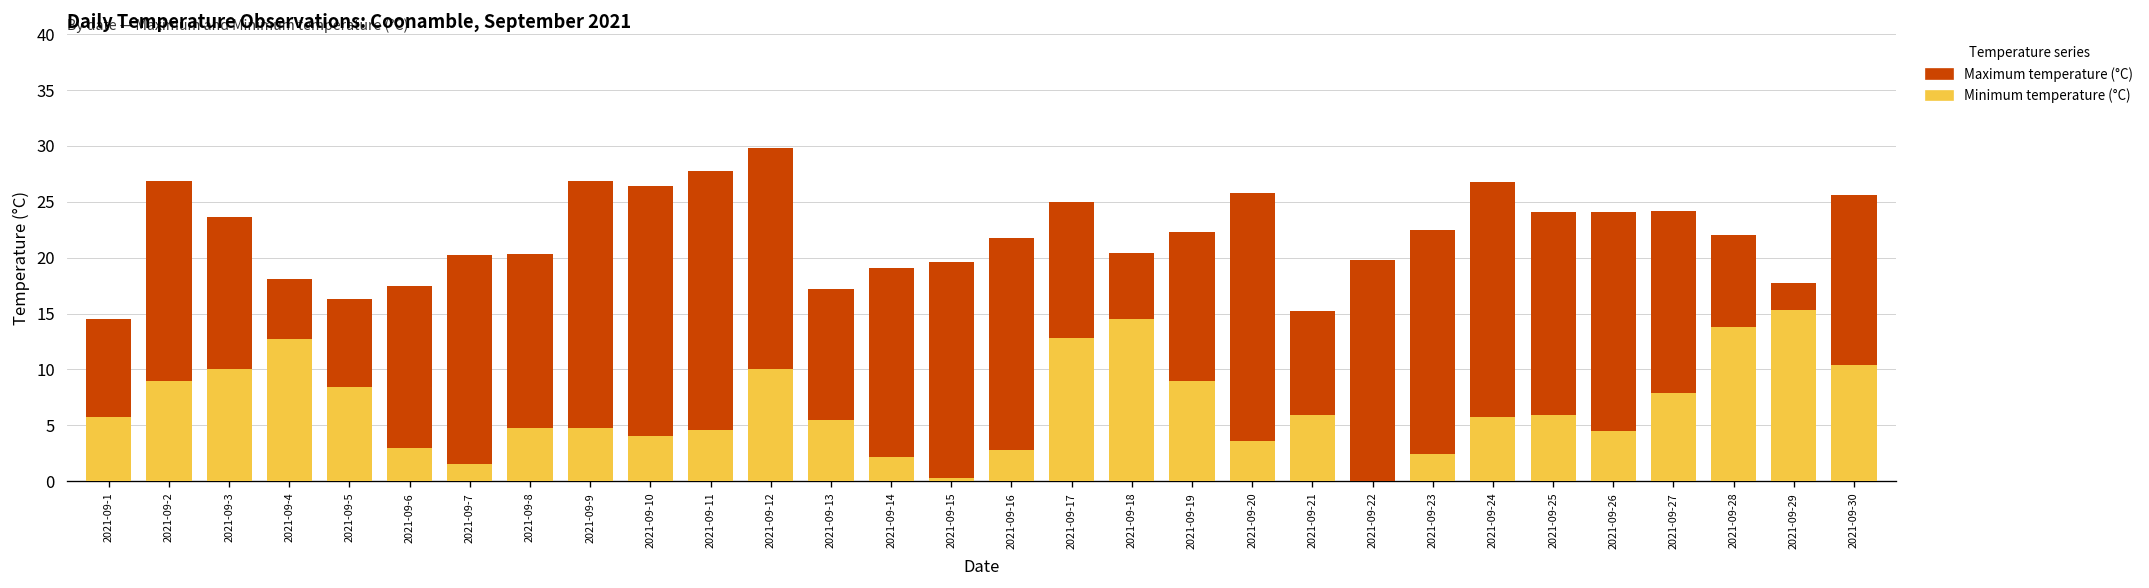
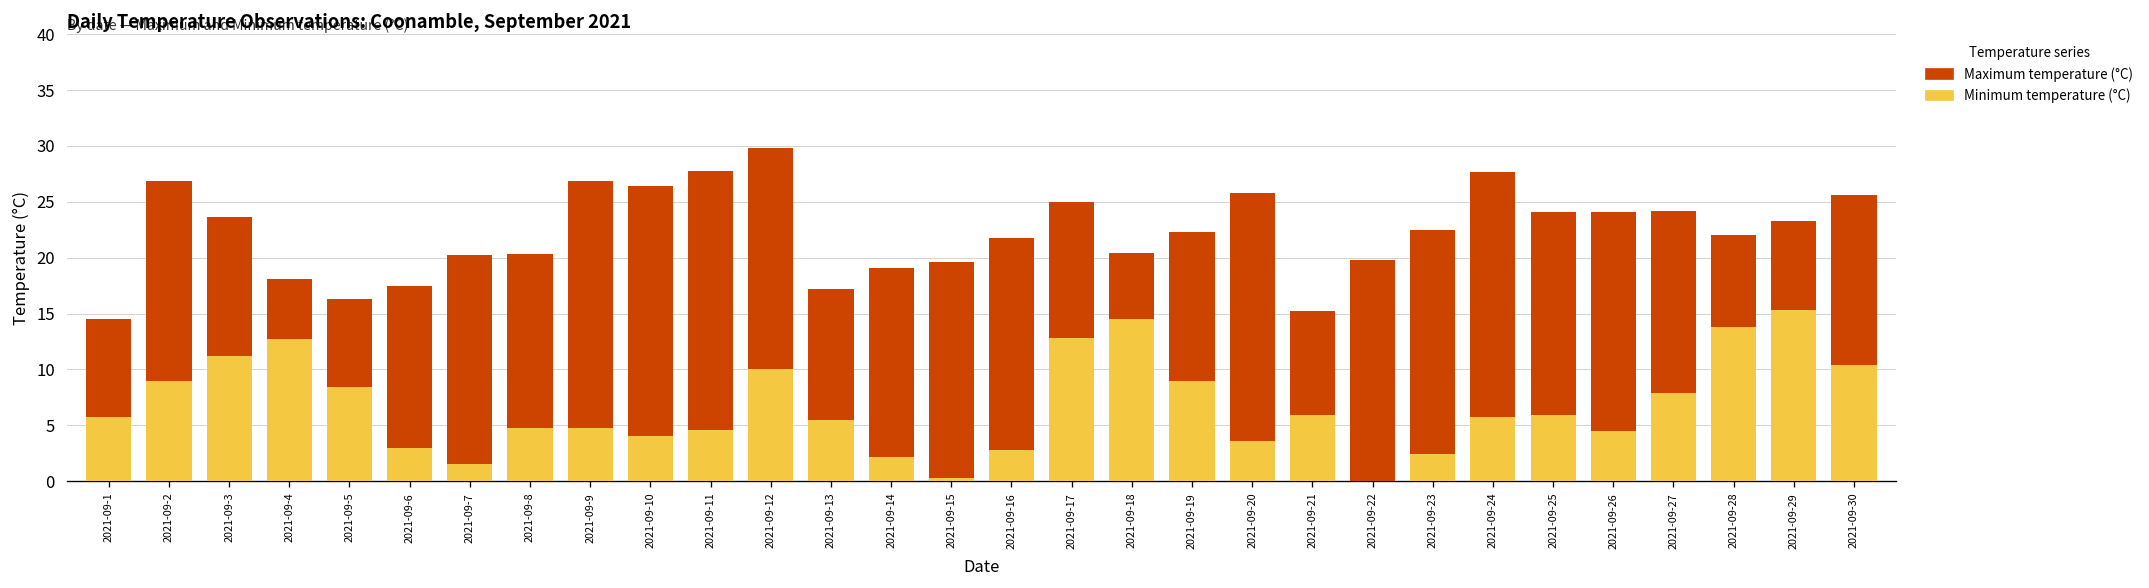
Minimum temperature (°C), 2021-09-3: 10 -> 11
Maximum temperature (°C), 2021-09-24: 27 -> 28
Maximum temperature (°C), 2021-09-29: 18 -> 23
